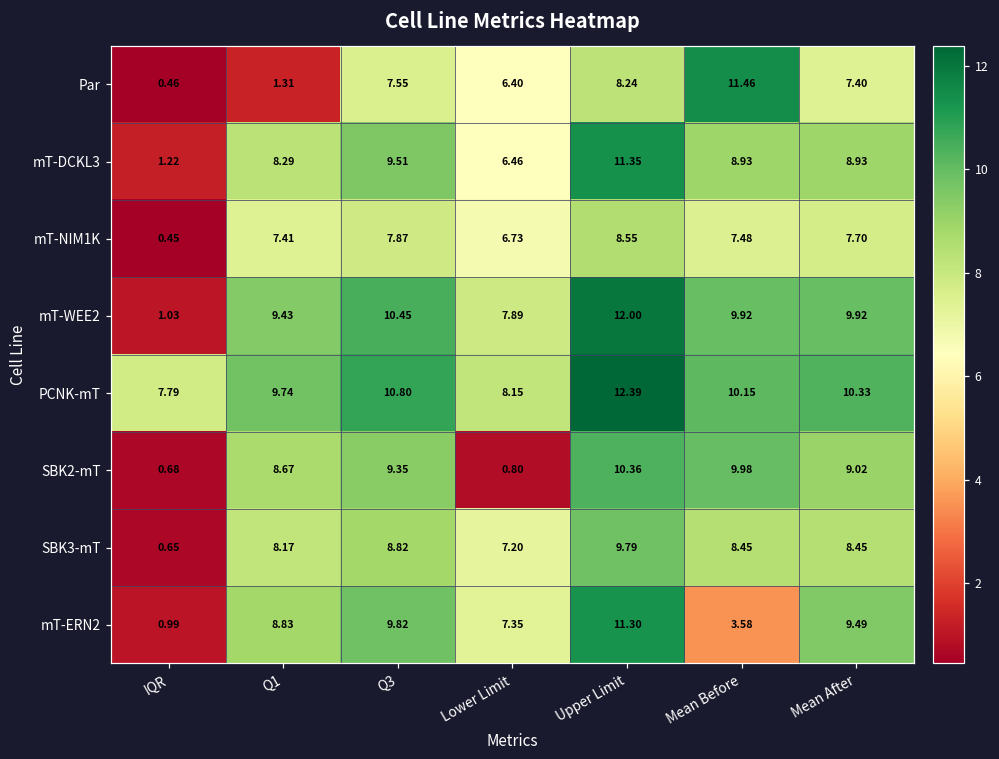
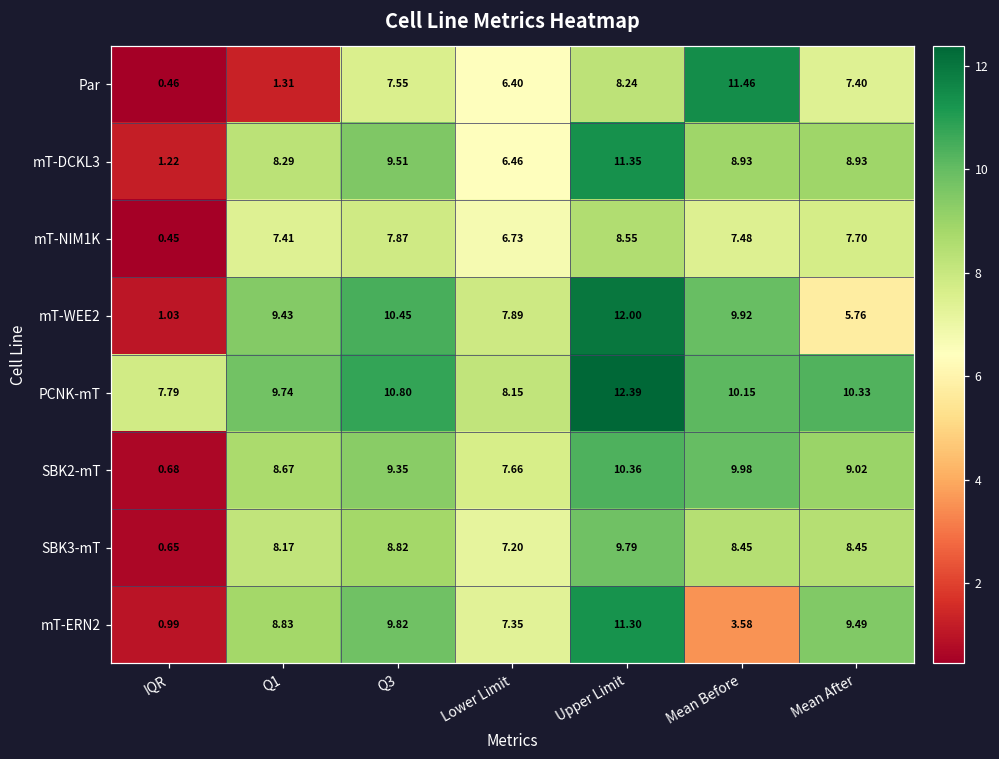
mT-WEE2, Mean After: 9.92 -> 5.76
SBK2-mT, Lower Limit: 0.80 -> 7.66
